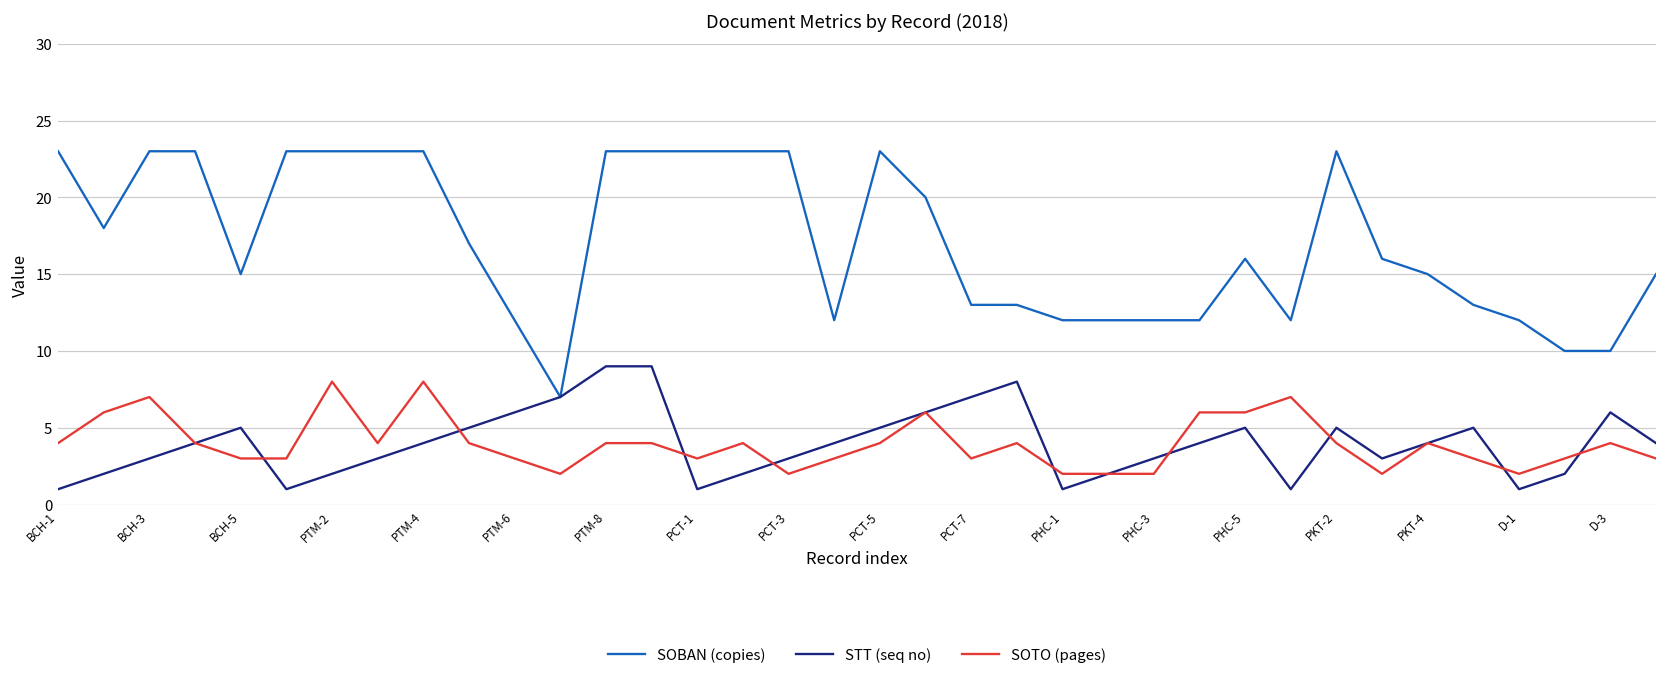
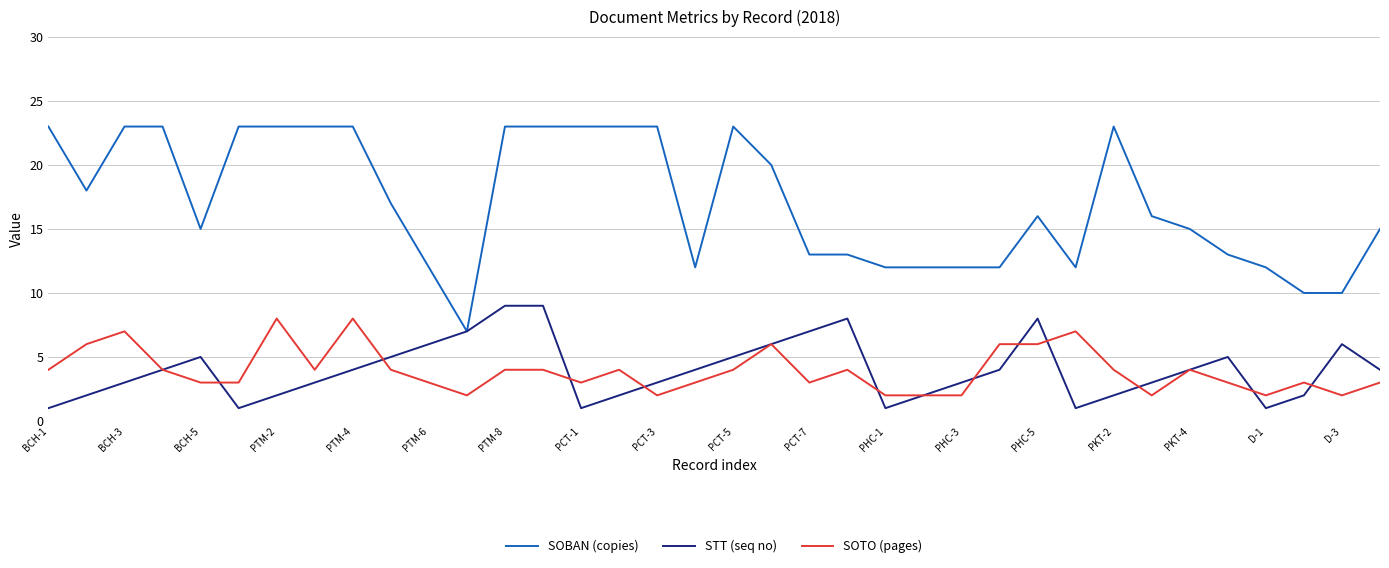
STT (seq no), PHC-5: 5 -> 8
STT (seq no), PKT-2: 5 -> 2
SOTO (pages), D-3: 4 -> 2
